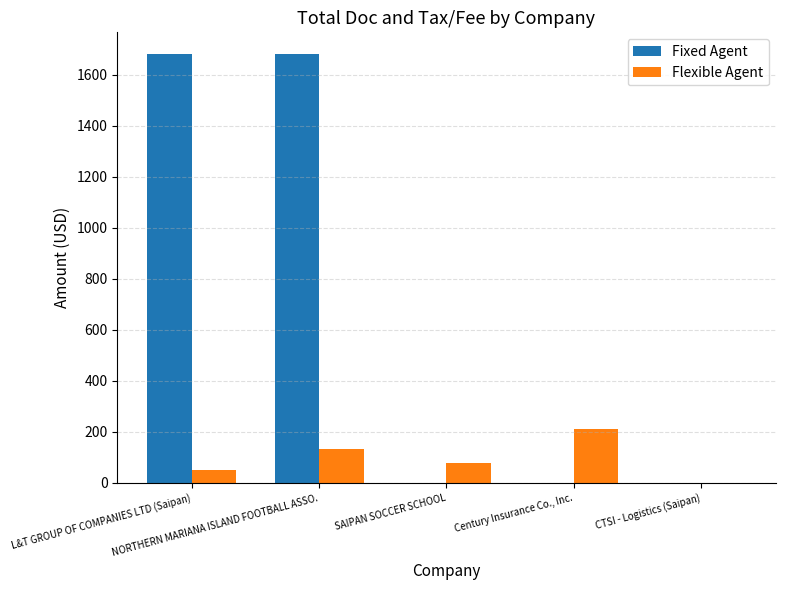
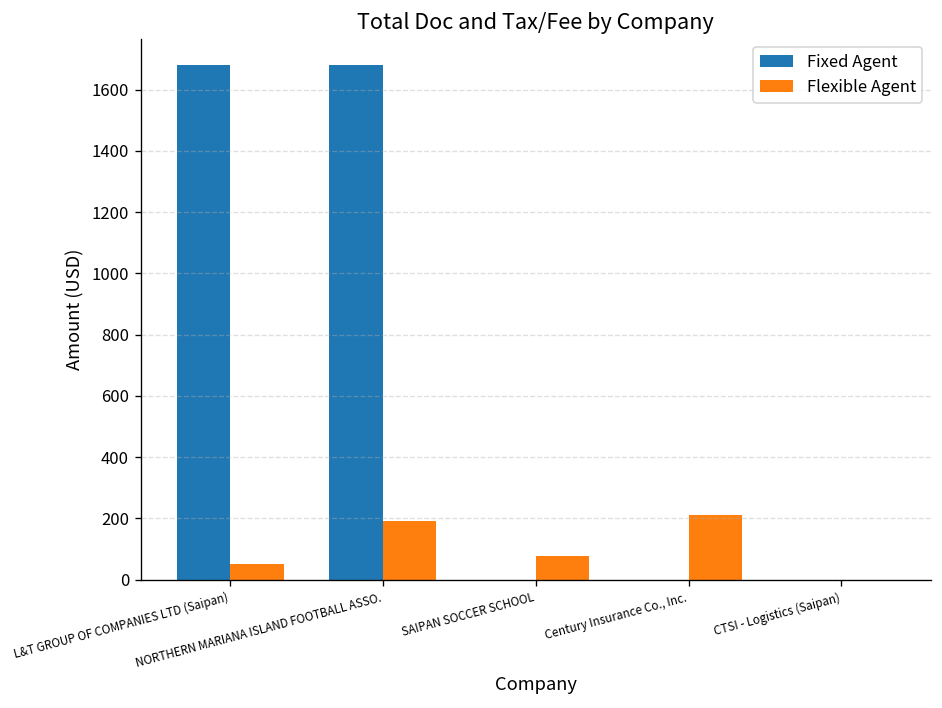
Flexible Agent, NORTHERN MARIANA ISLAND FOOTBALL ASSO.: 130 -> 190
